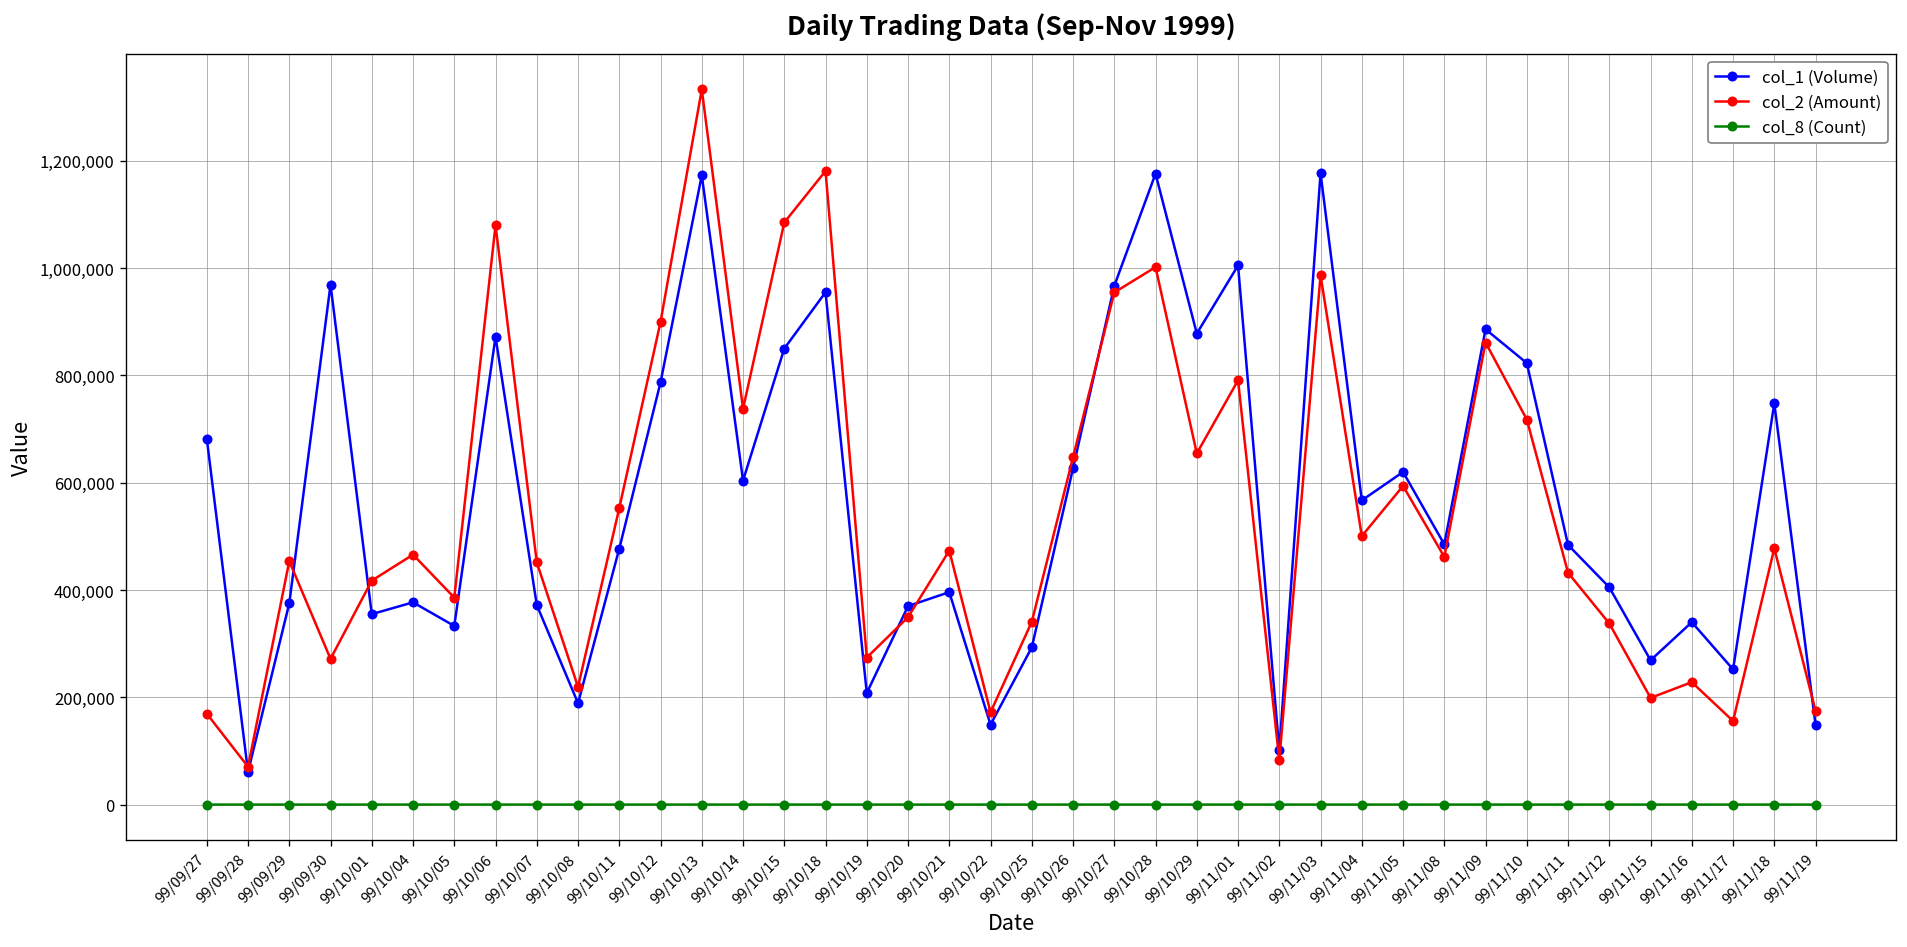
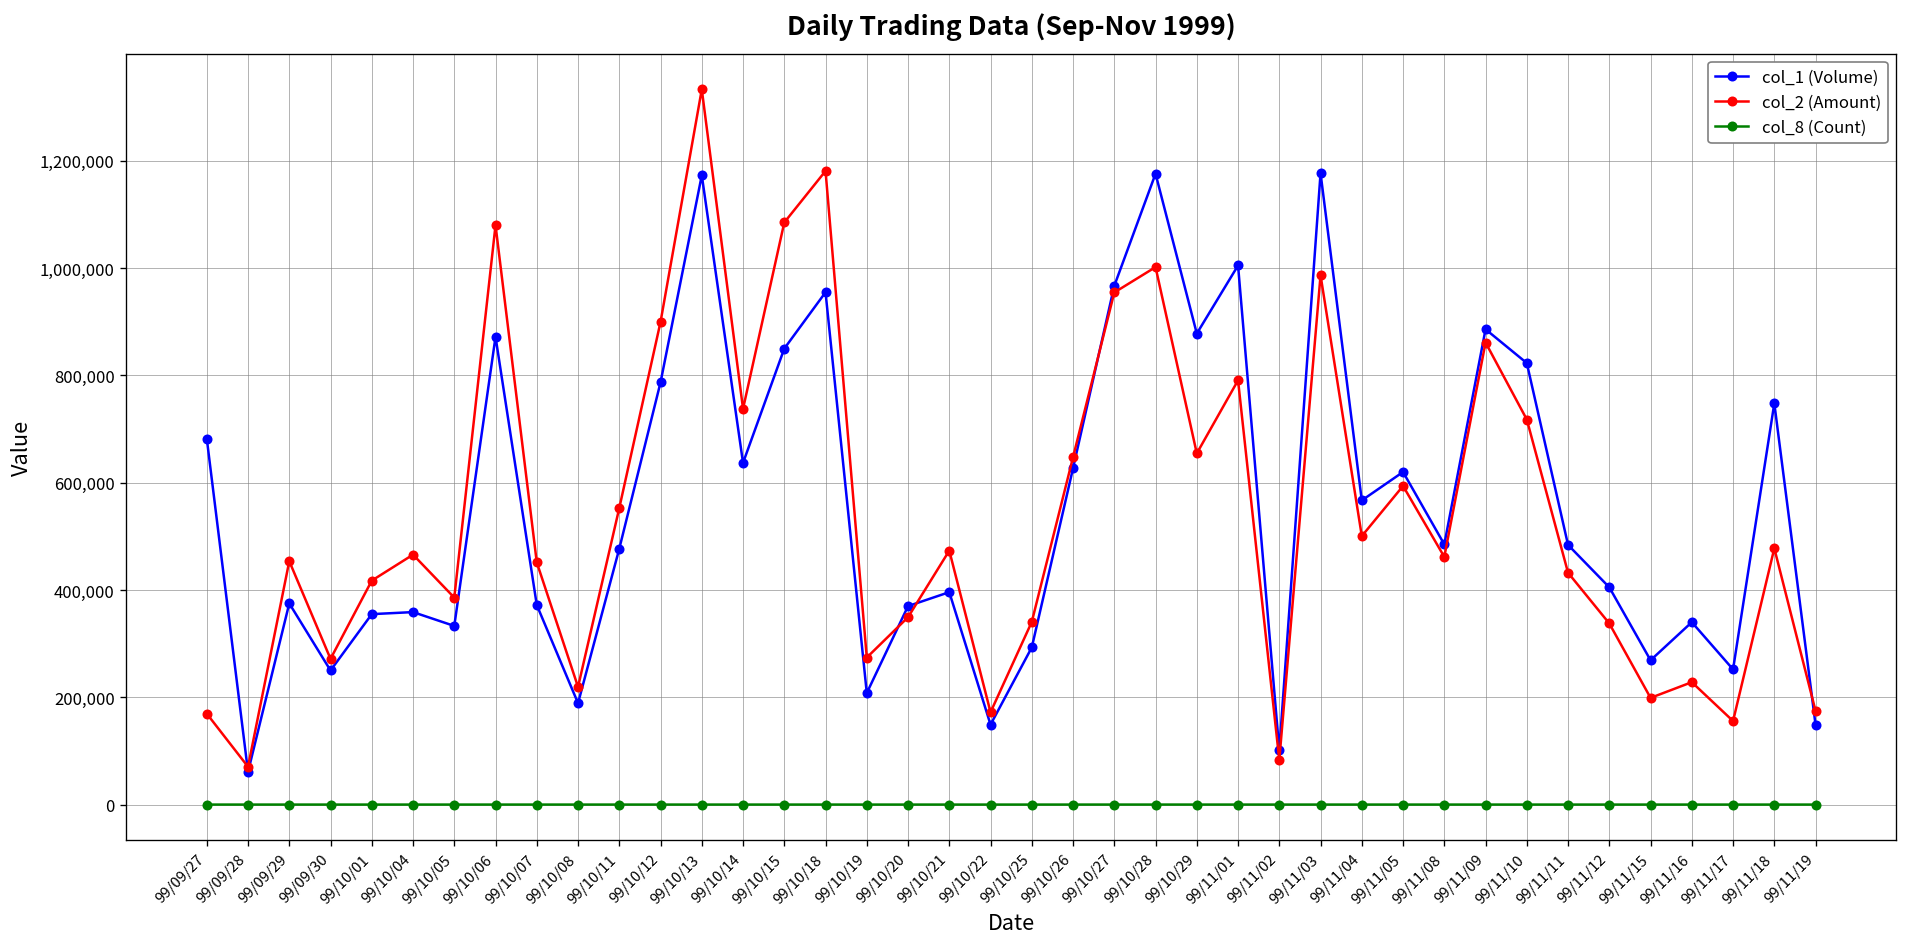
col_1 (Volume), 99/09/30: 970,000 -> 250,000
col_1 (Volume), 99/10/04: 380,000 -> 360,000
col_1 (Volume), 99/10/14: 600,000 -> 640,000
